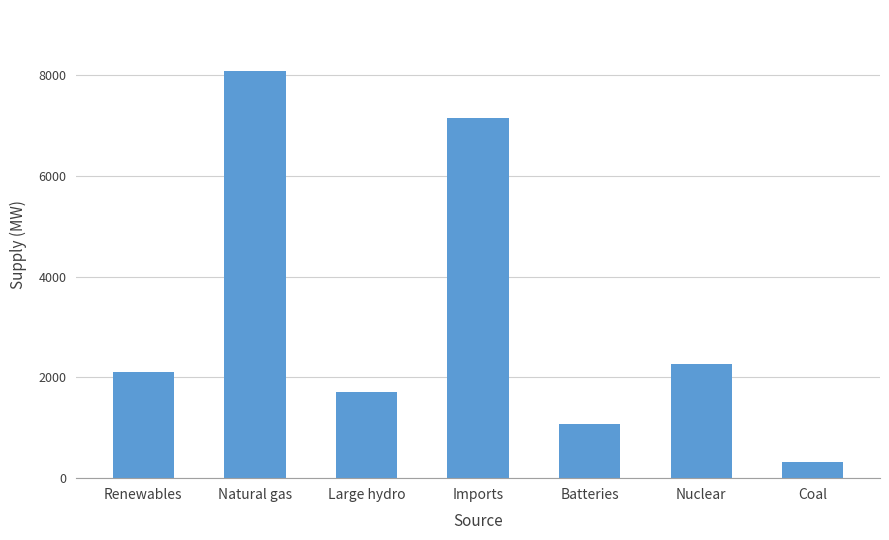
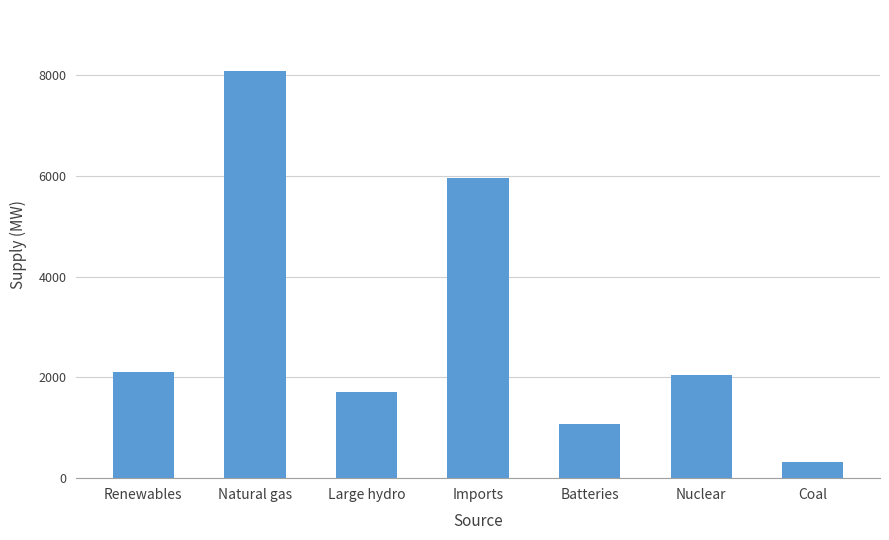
Imports: 7100 -> 6000
Nuclear: 2300 -> 2100
